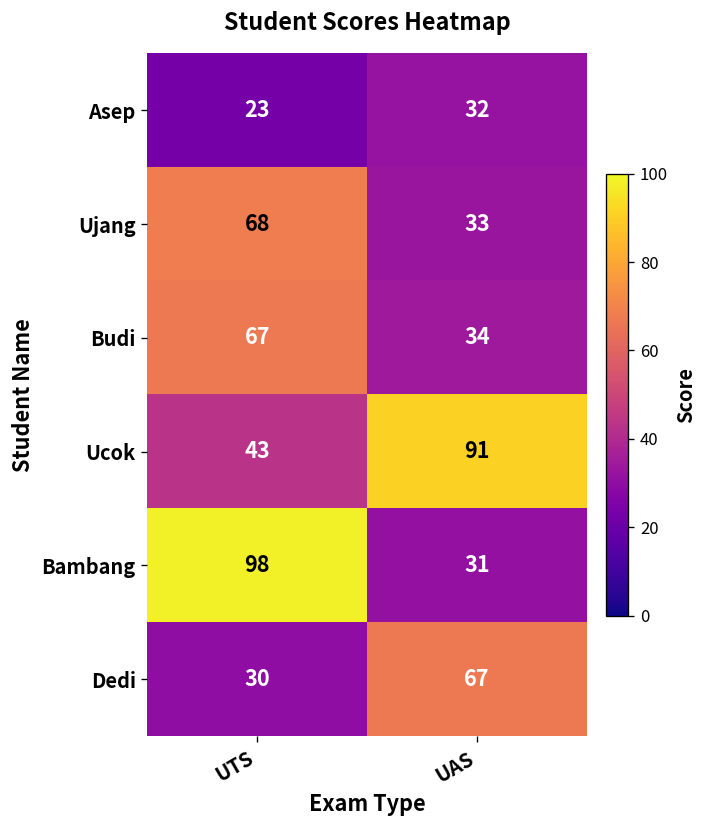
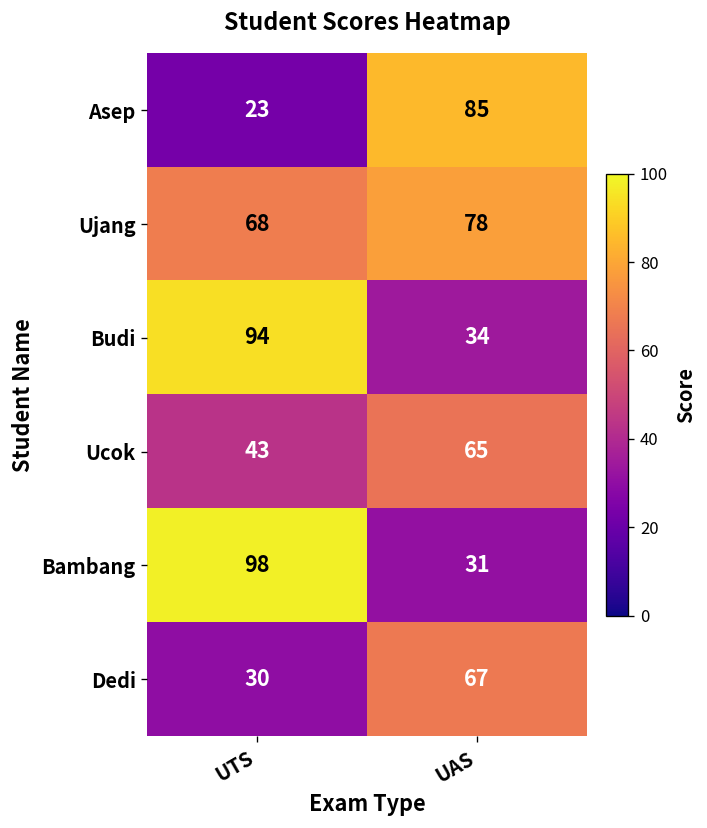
Asep, UAS: 32 -> 85
Ujang, UAS: 33 -> 78
Budi, UTS: 67 -> 94
Ucok, UAS: 91 -> 65
